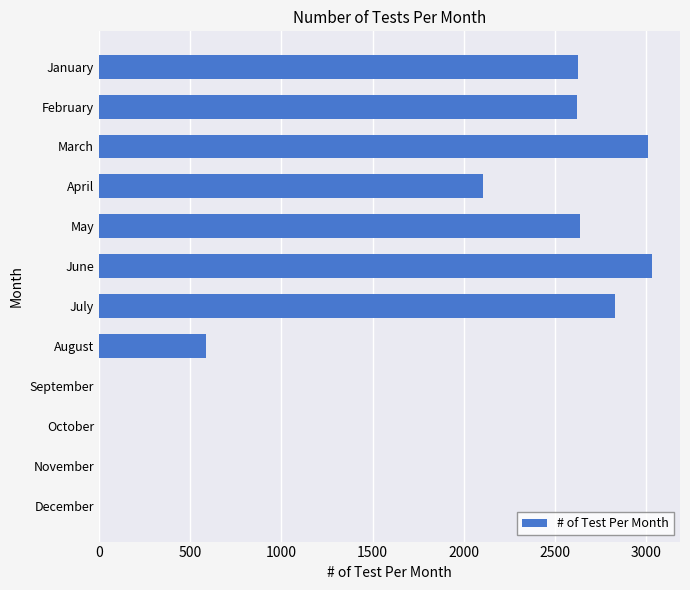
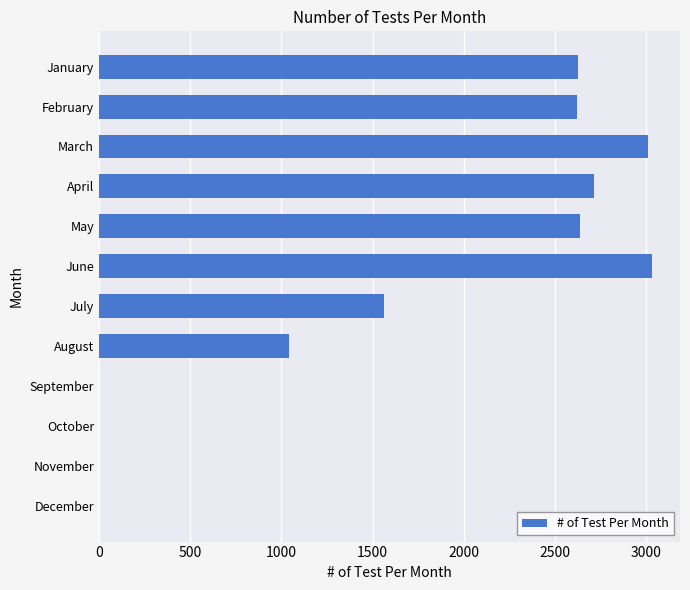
April: 2110 -> 2710
July: 2830 -> 1560
August: 580 -> 1040
